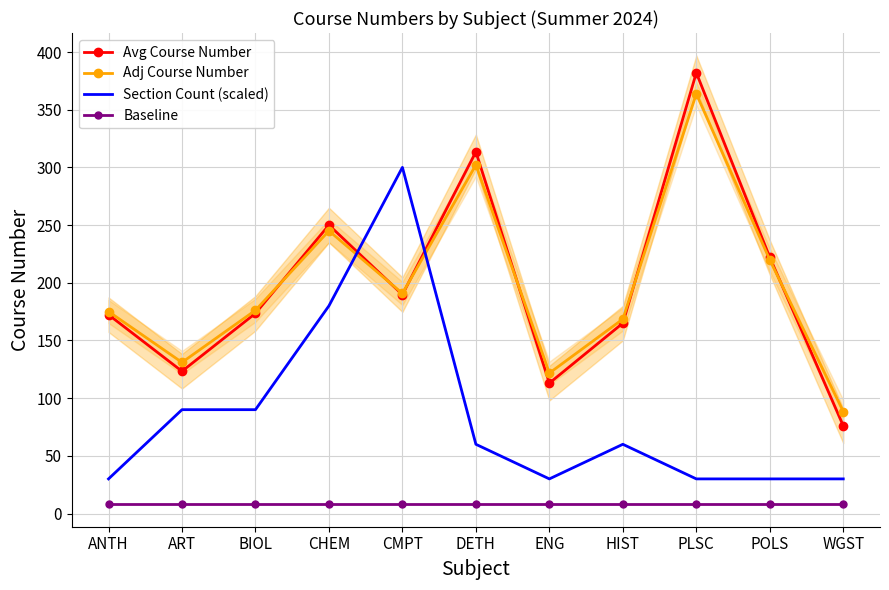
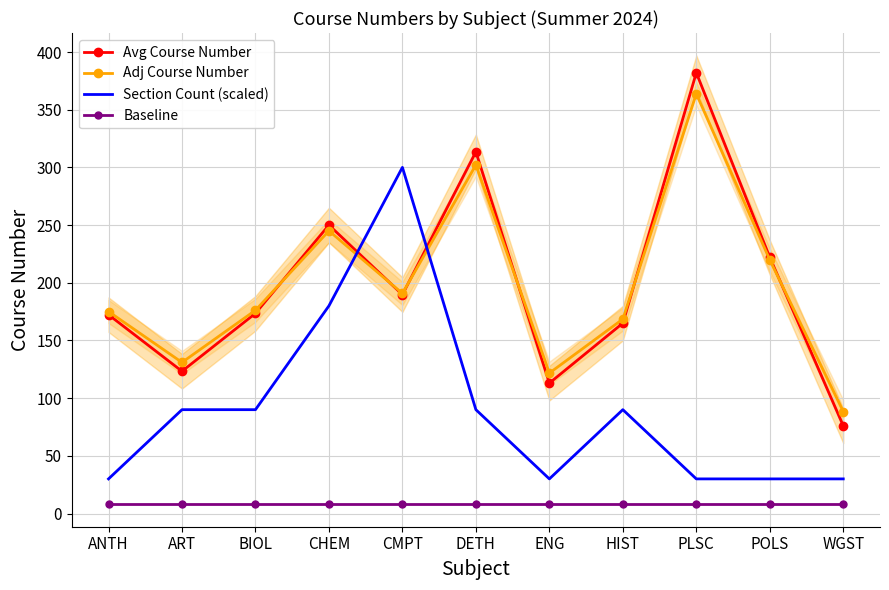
Section Count (scaled), DETH: 60 -> 90
Section Count (scaled), HIST: 60 -> 90
